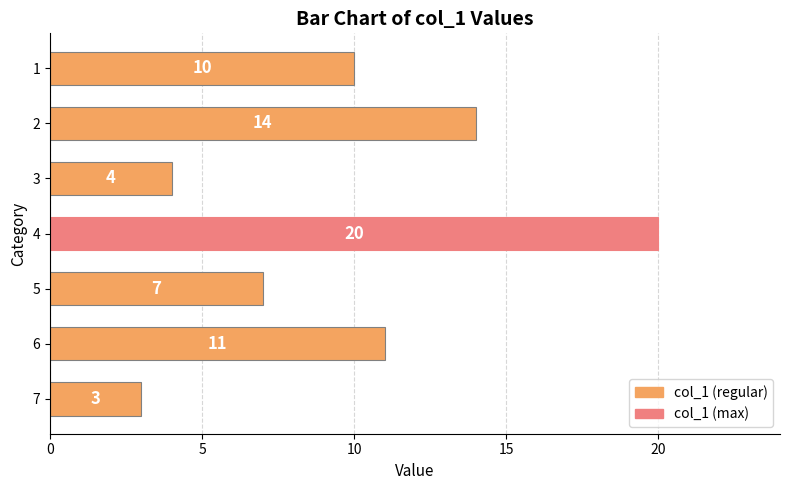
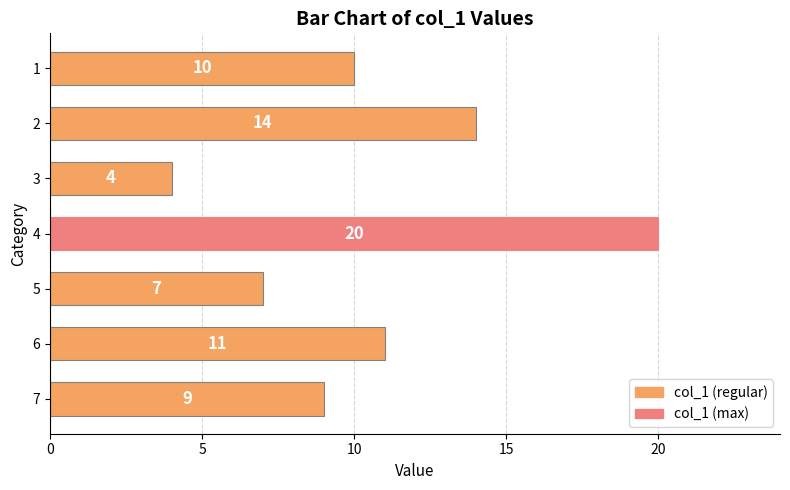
7: 3 -> 9
